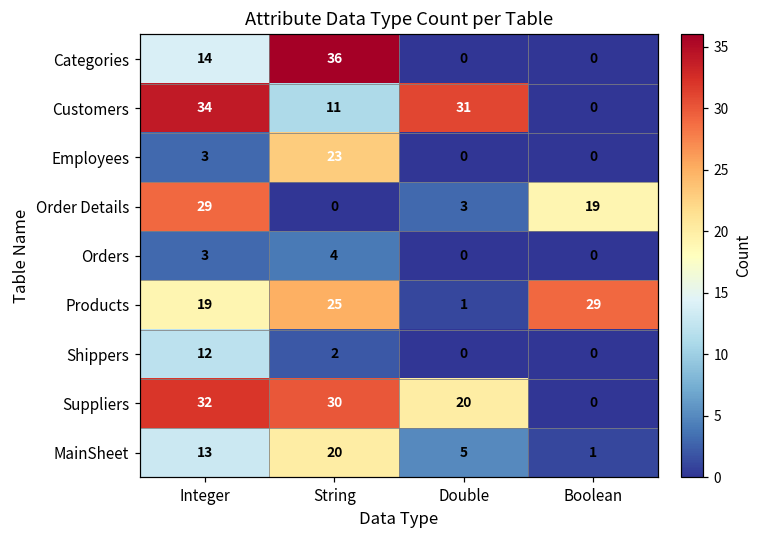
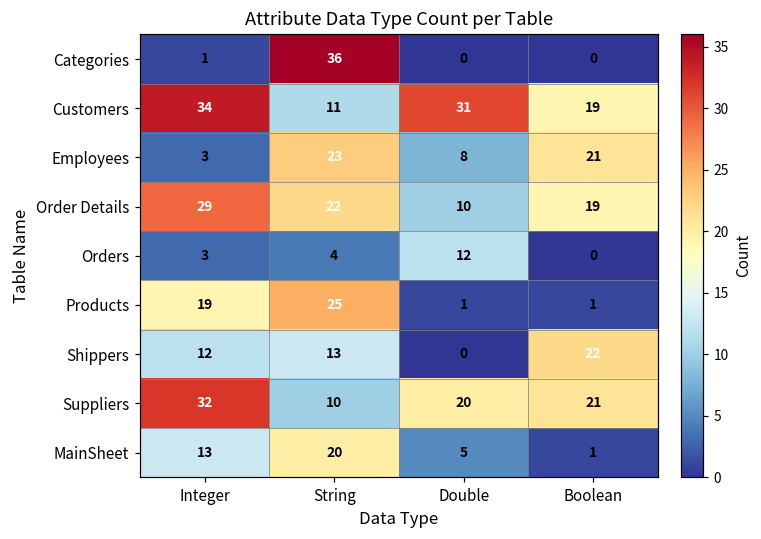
Categories, Integer: 14 -> 1
Customers, Boolean: 0 -> 19
Employees, Double: 0 -> 8
Employees, Boolean: 0 -> 21
Order Details, String: 0 -> 22
Order Details, Double: 3 -> 10
Orders, Double: 0 -> 12
Products, Boolean: 29 -> 1
Shippers, String: 2 -> 13
Shippers, Boolean: 0 -> 22
Suppliers, String: 30 -> 10
Suppliers, Boolean: 0 -> 21
